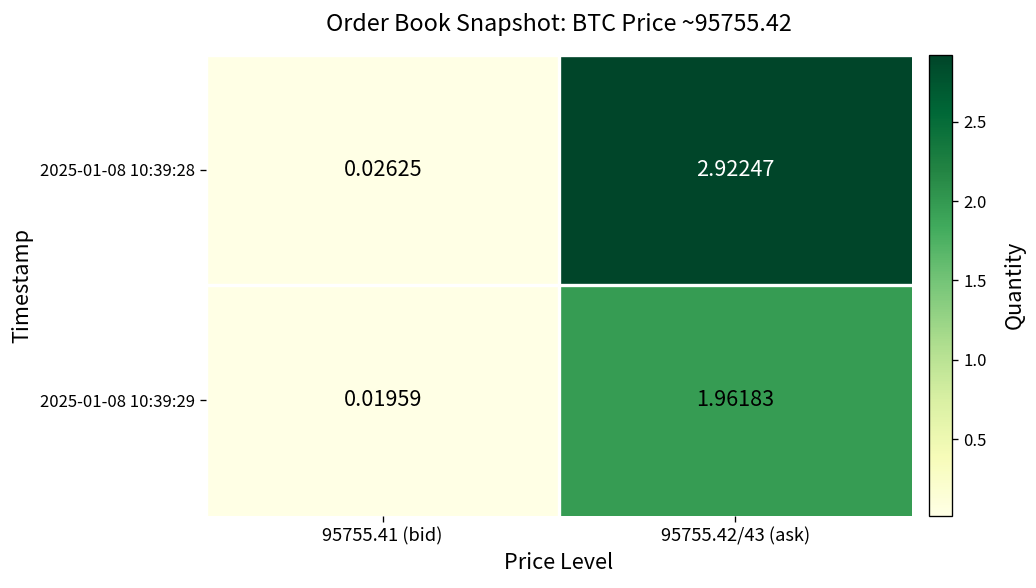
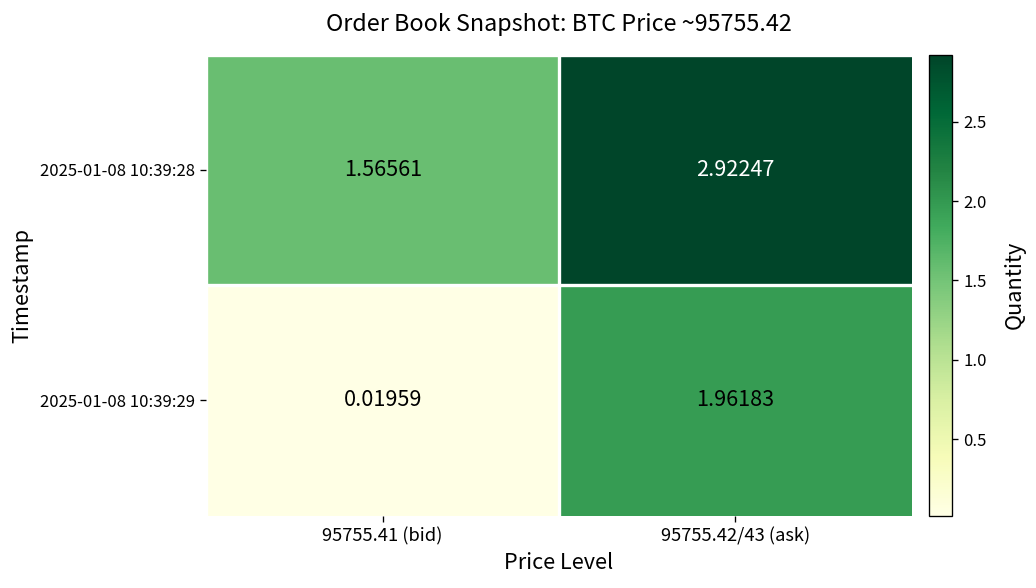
2025-01-08 10:39:28, 95755.41 (bid): 0.02625 -> 1.56561
